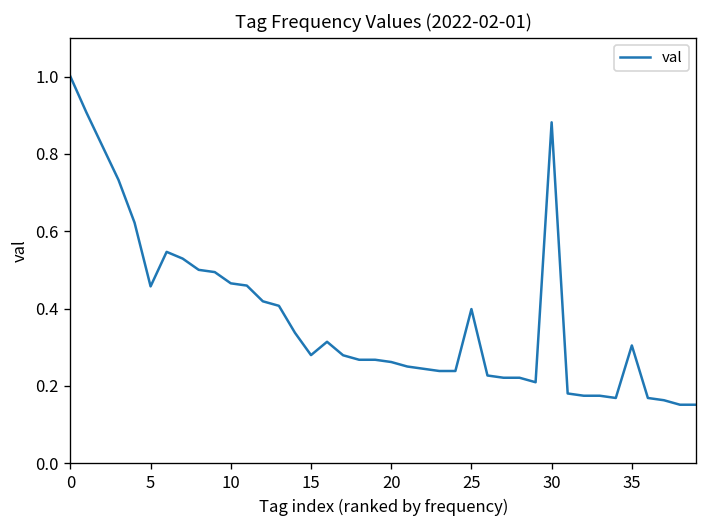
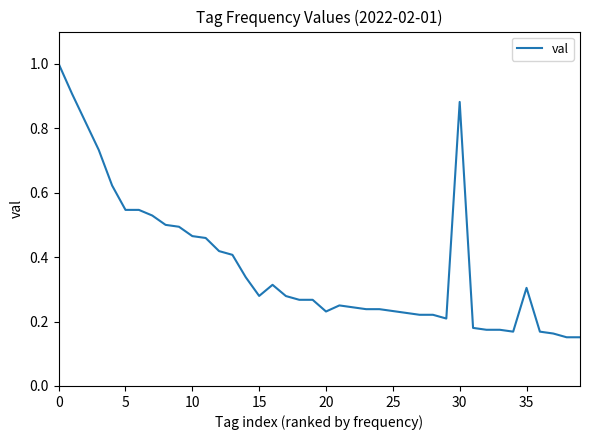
5: 0.46 -> 0.55
20: 0.26 -> 0.23
25: 0.40 -> 0.23
